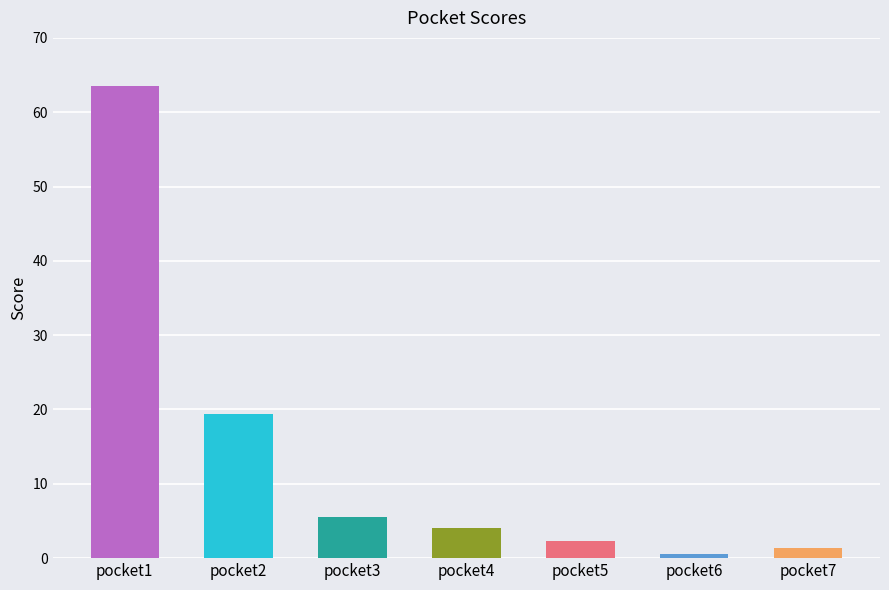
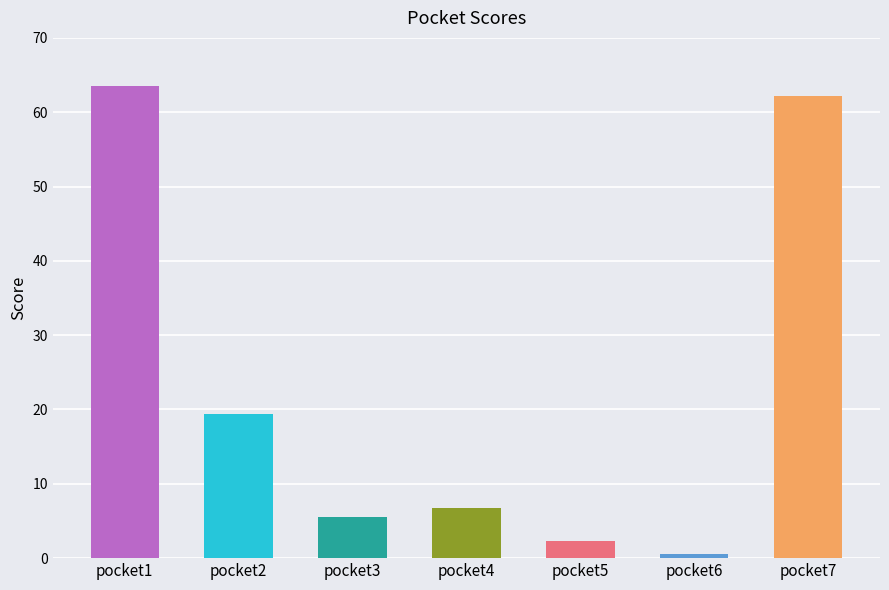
pocket4: 4 -> 7
pocket7: 1 -> 62
